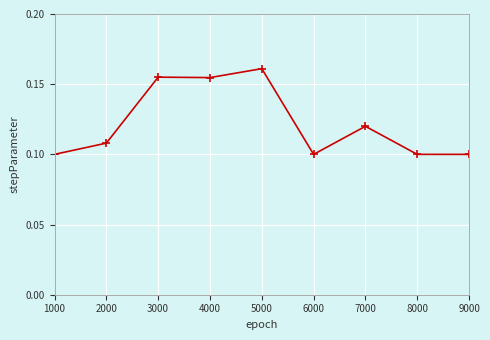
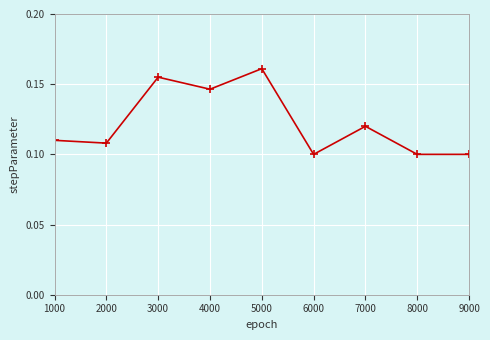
1000: 0.10 -> 0.11
4000: 0.155 -> 0.146
